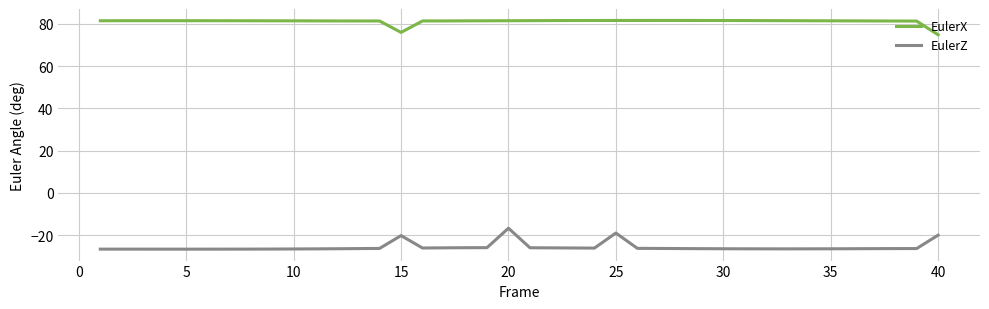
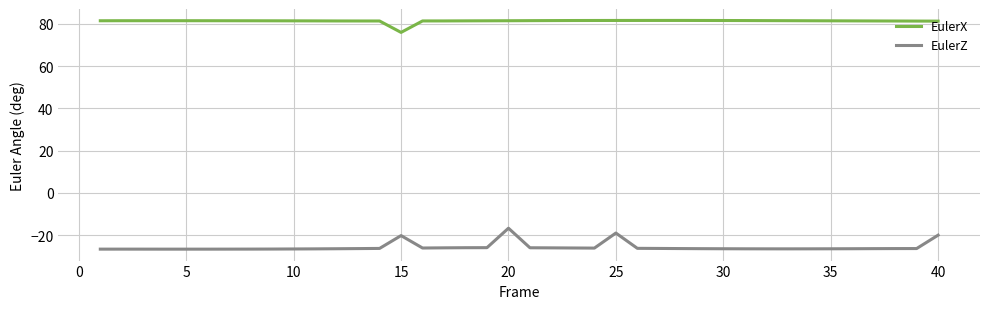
EulerX, 40: 75 -> 81
